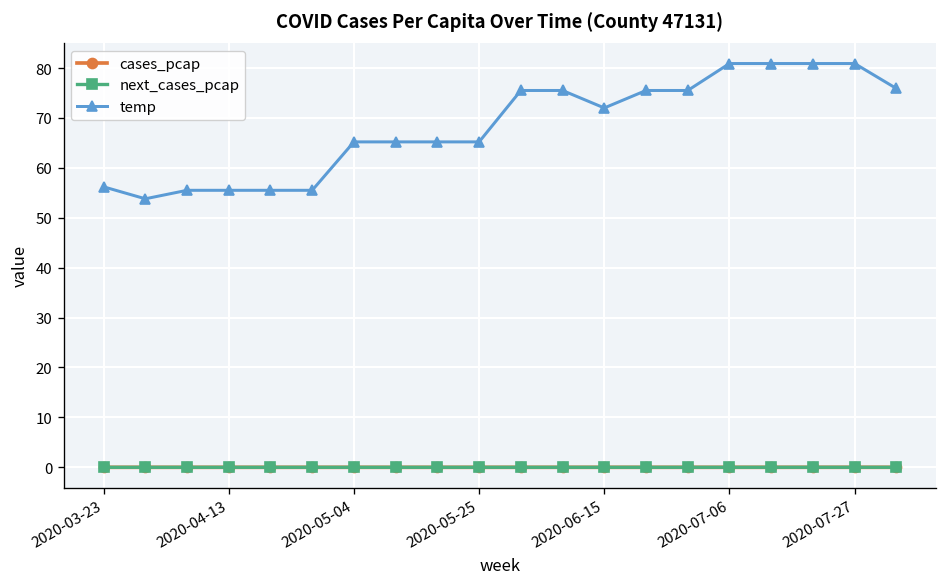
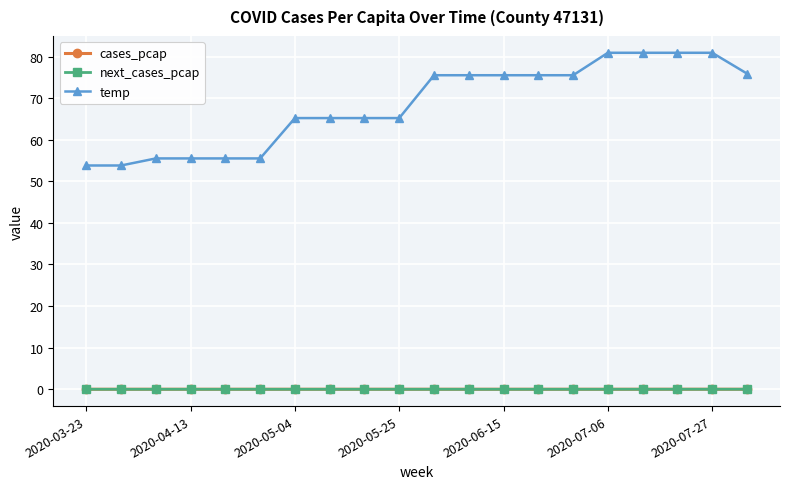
temp, 2020-03-23: 56 -> 54
temp, 2020-06-15: 72 -> 76
